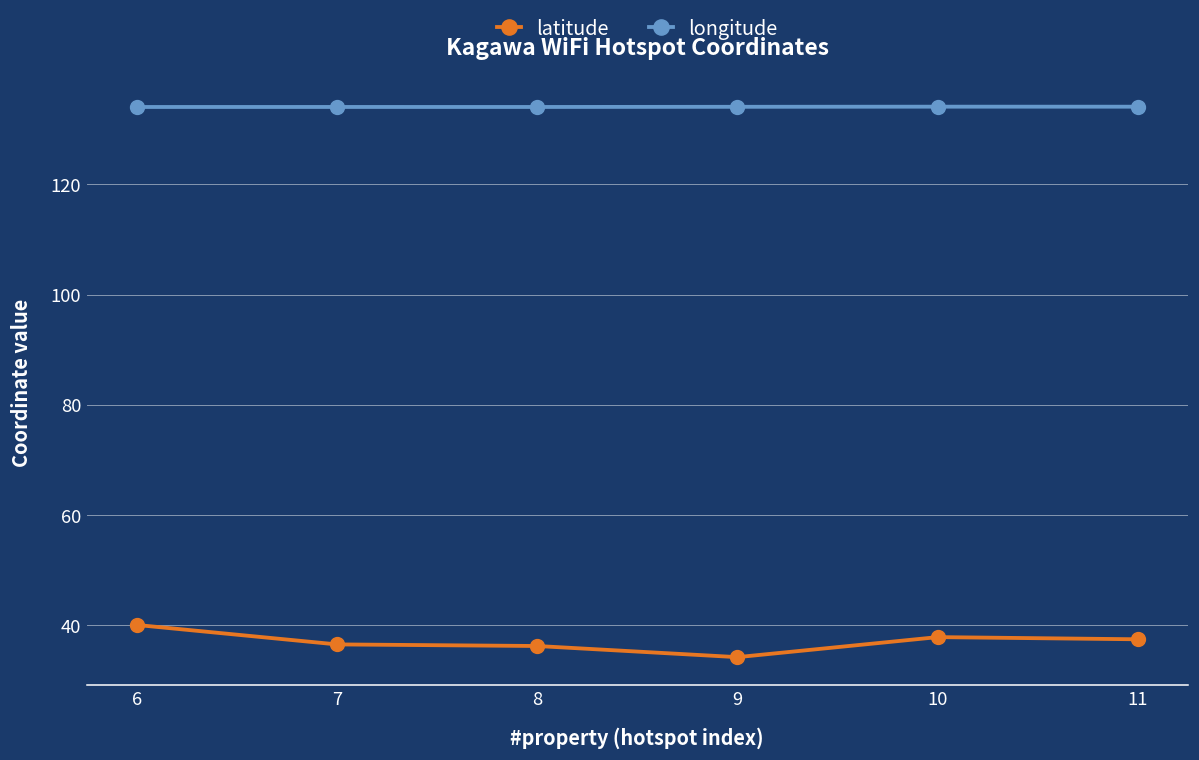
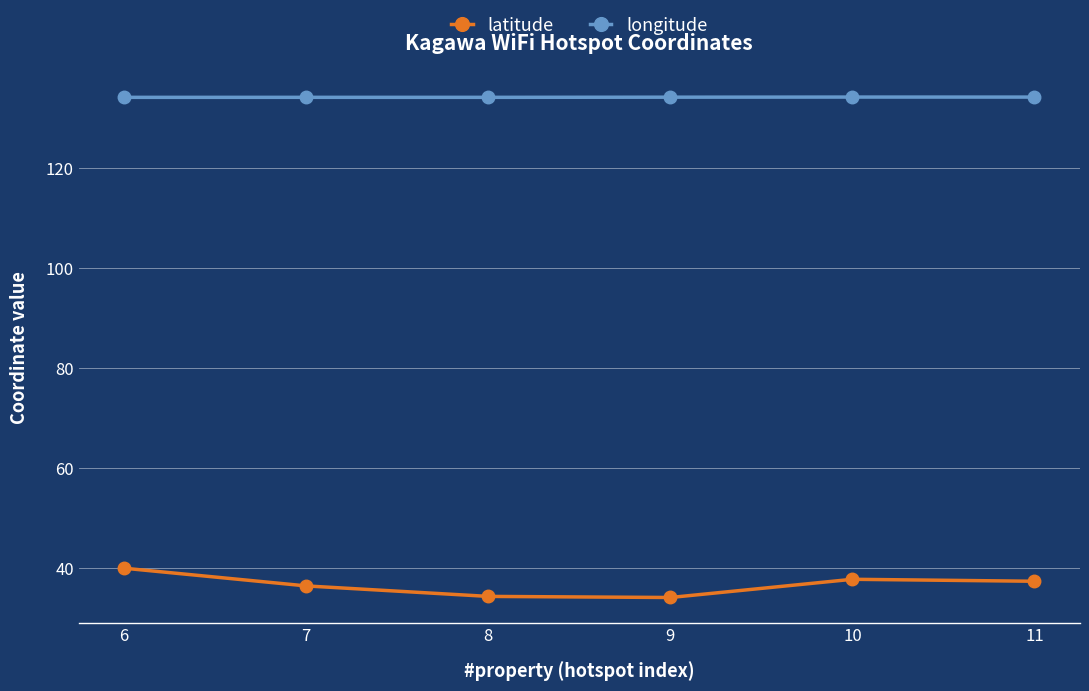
latitude, 8: 36 -> 34
